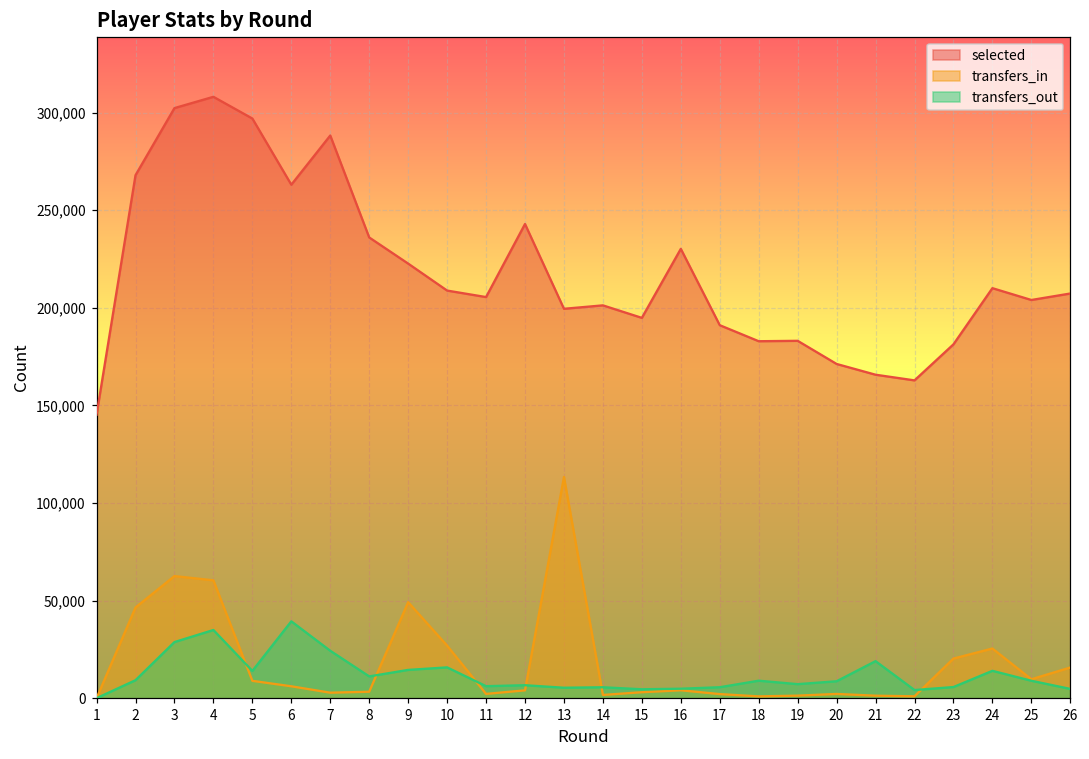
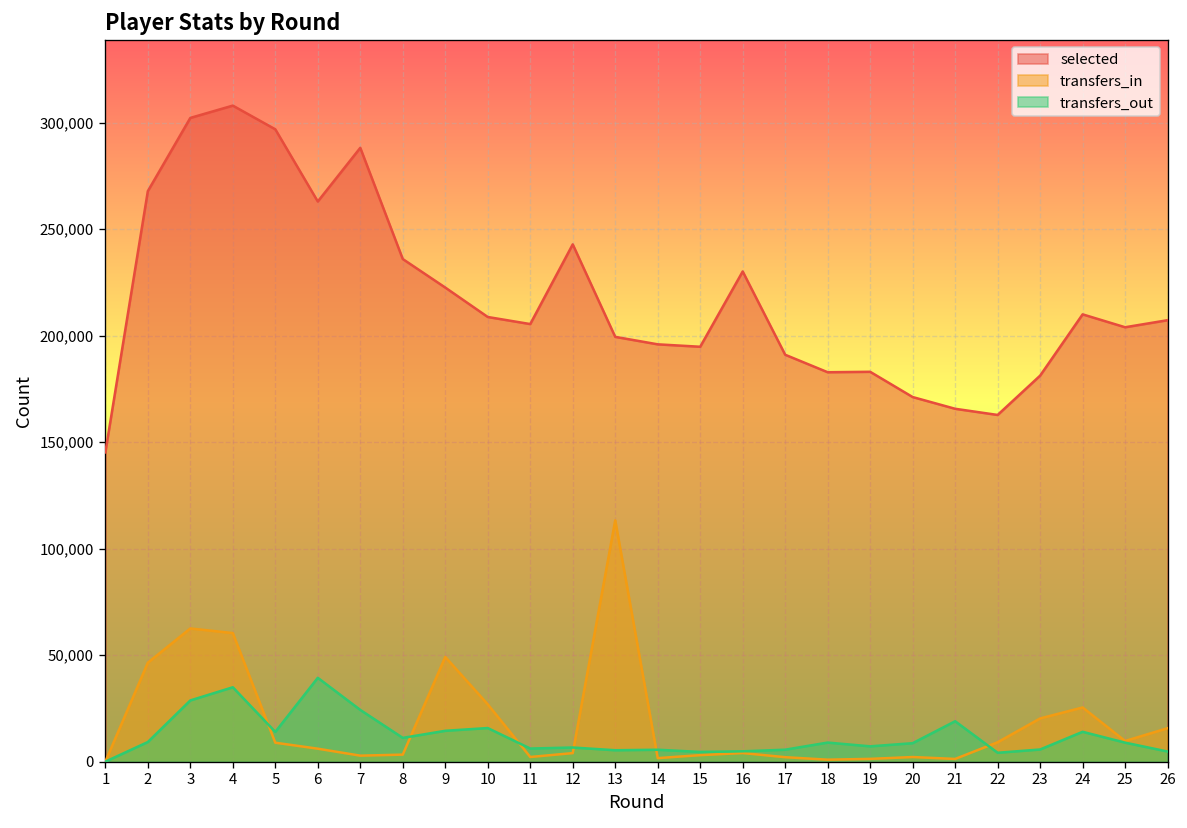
selected, 14: 201,000 -> 196,000
transfers_in, 22: 1,000 -> 9,000
